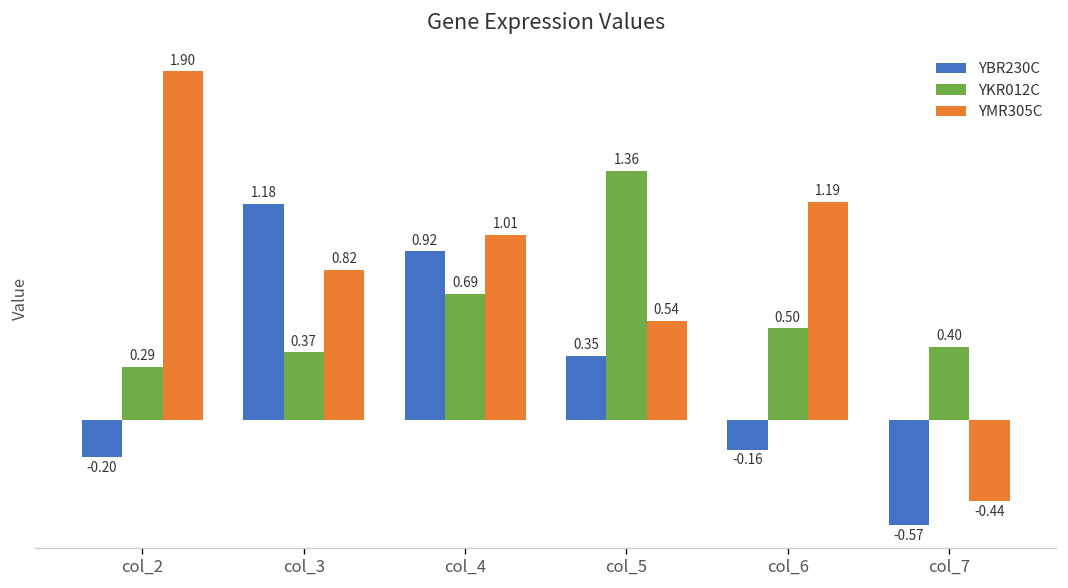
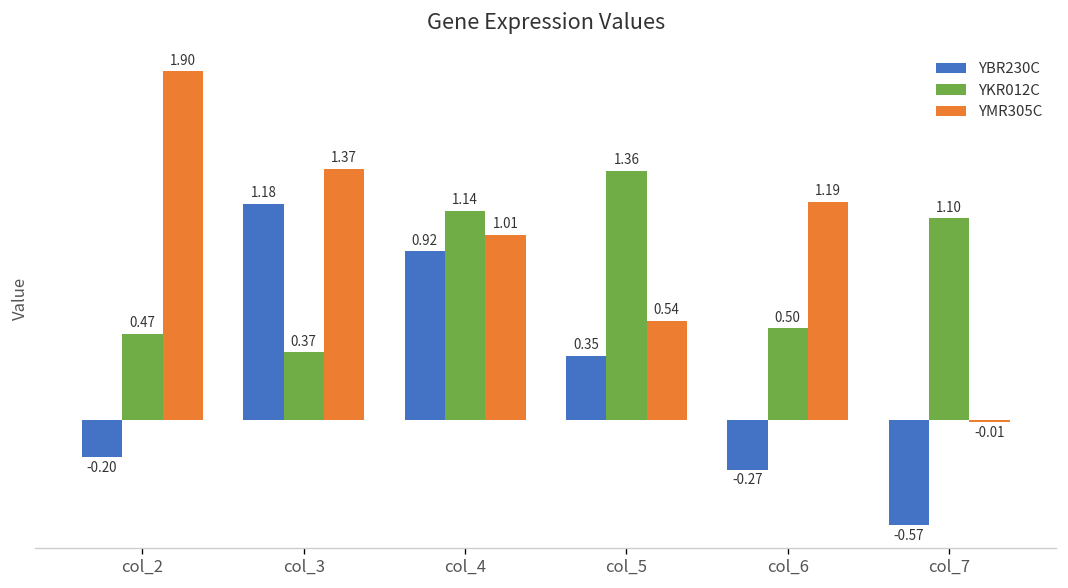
YKR012C, col_2: 0.29 -> 0.47
YMR305C, col_3: 0.82 -> 1.37
YKR012C, col_4: 0.69 -> 1.14
YBR230C, col_6: -0.16 -> -0.27
YKR012C, col_7: 0.40 -> 1.10
YMR305C, col_7: -0.44 -> -0.01
